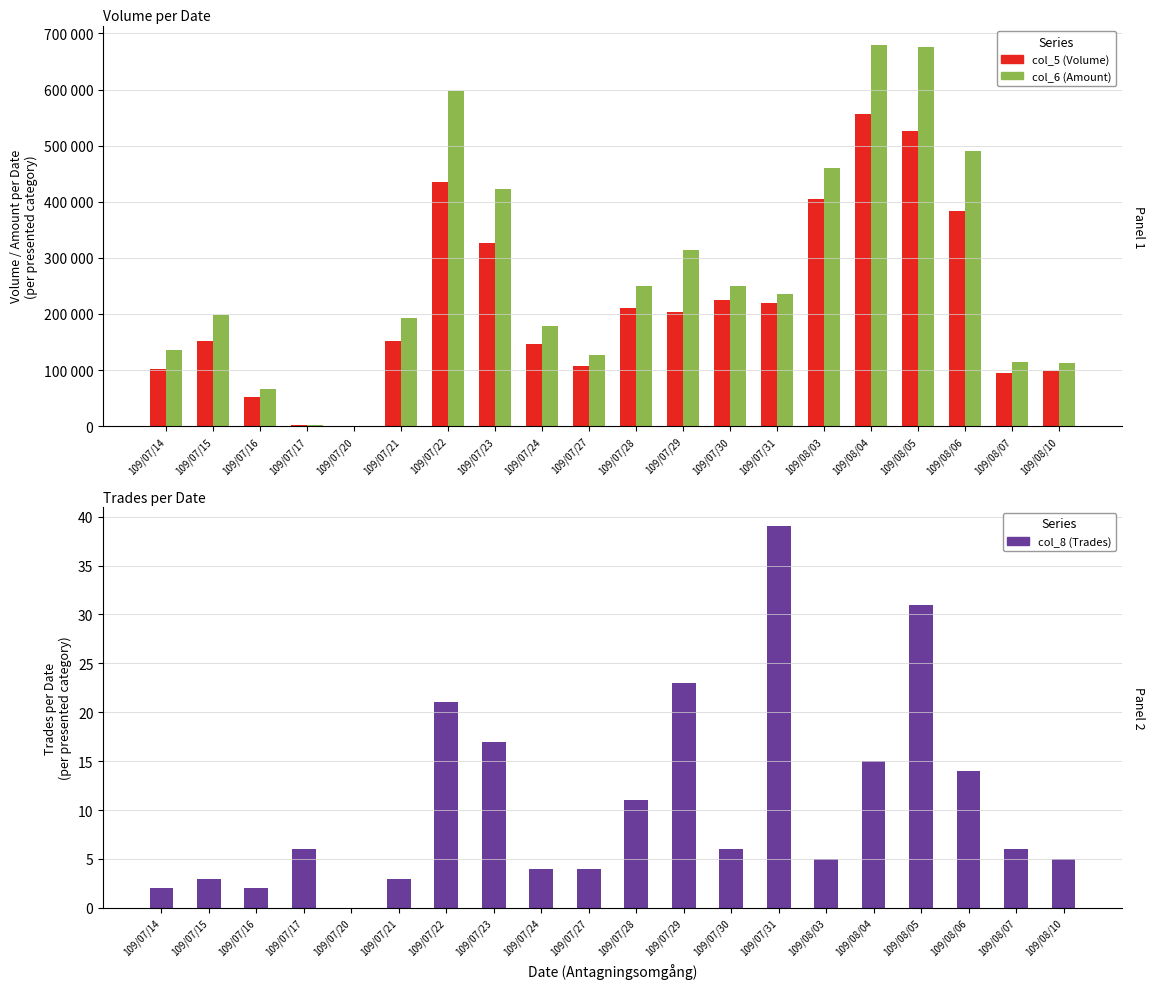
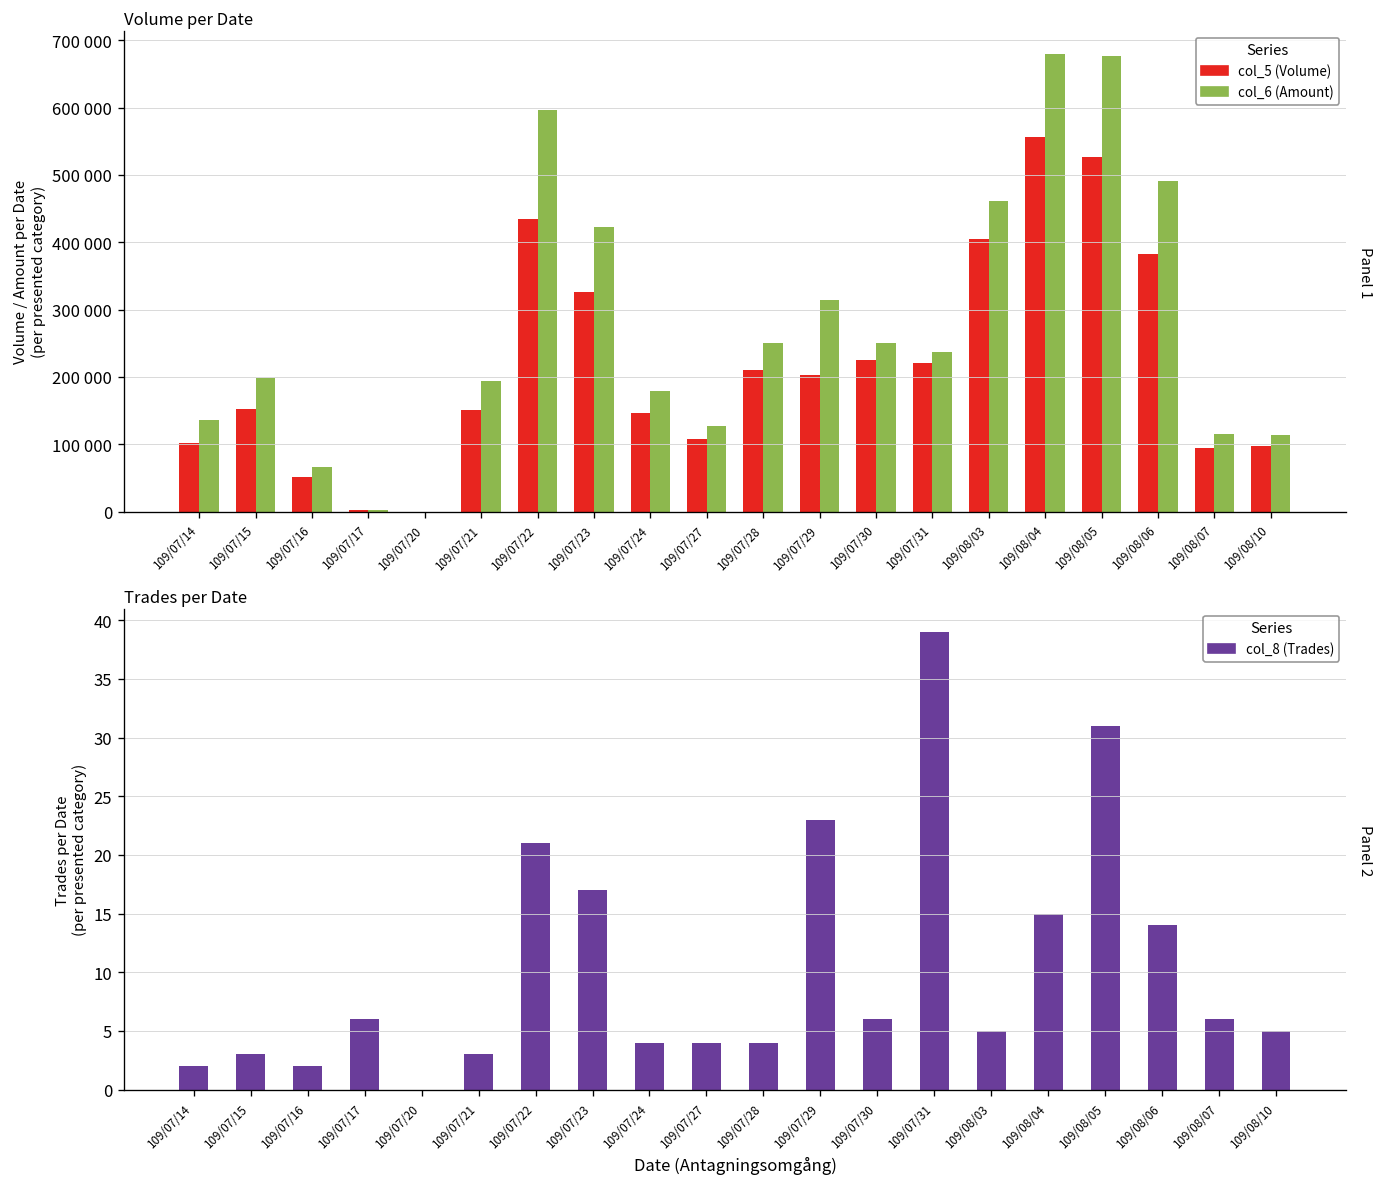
Trades per Date, 109/07/28: 11 -> 4
